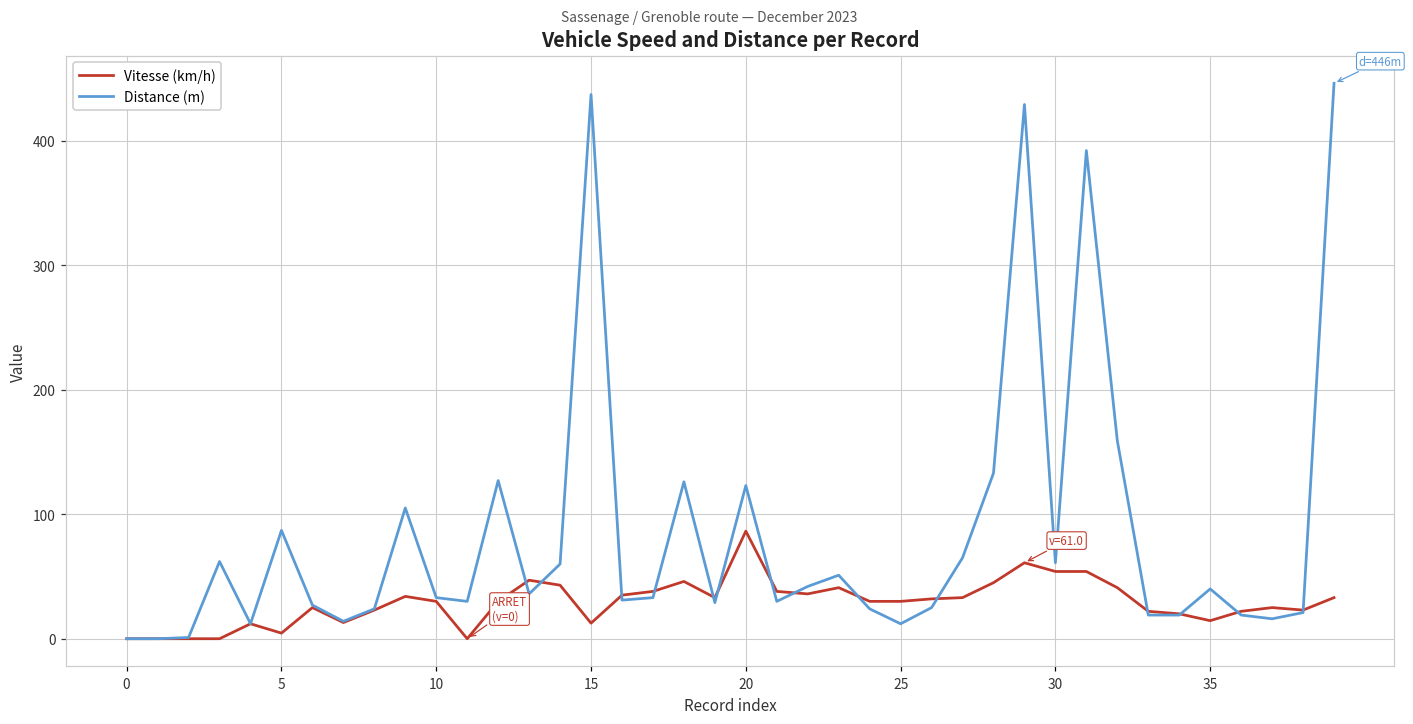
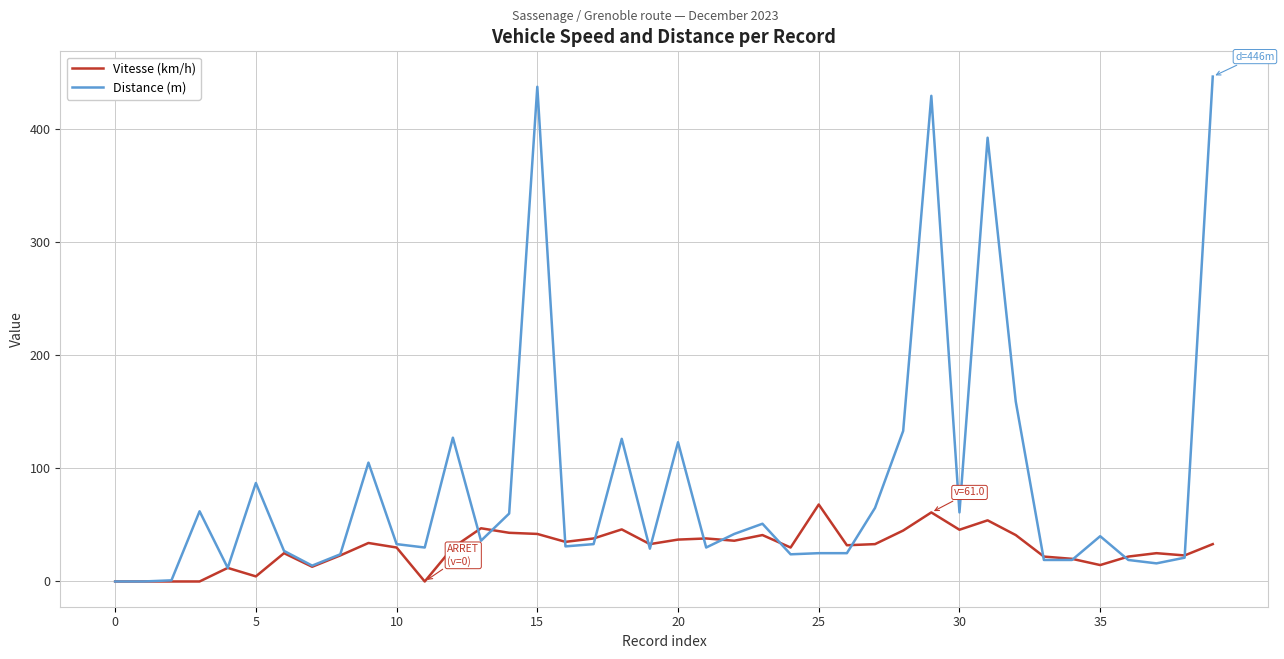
Vitesse (km/h), 15: 13 -> 42
Vitesse (km/h), 20: 86 -> 37
Vitesse (km/h), 25: 30 -> 68
Distance (m), 25: 12 -> 25
Vitesse (km/h), 30: 54 -> 46
